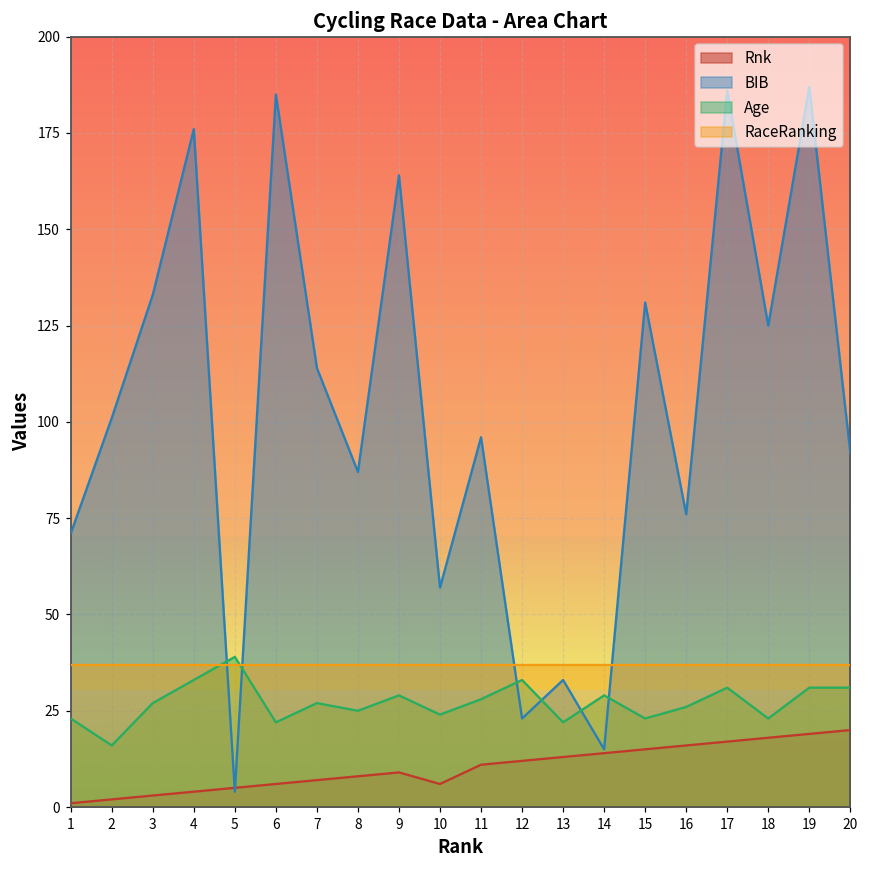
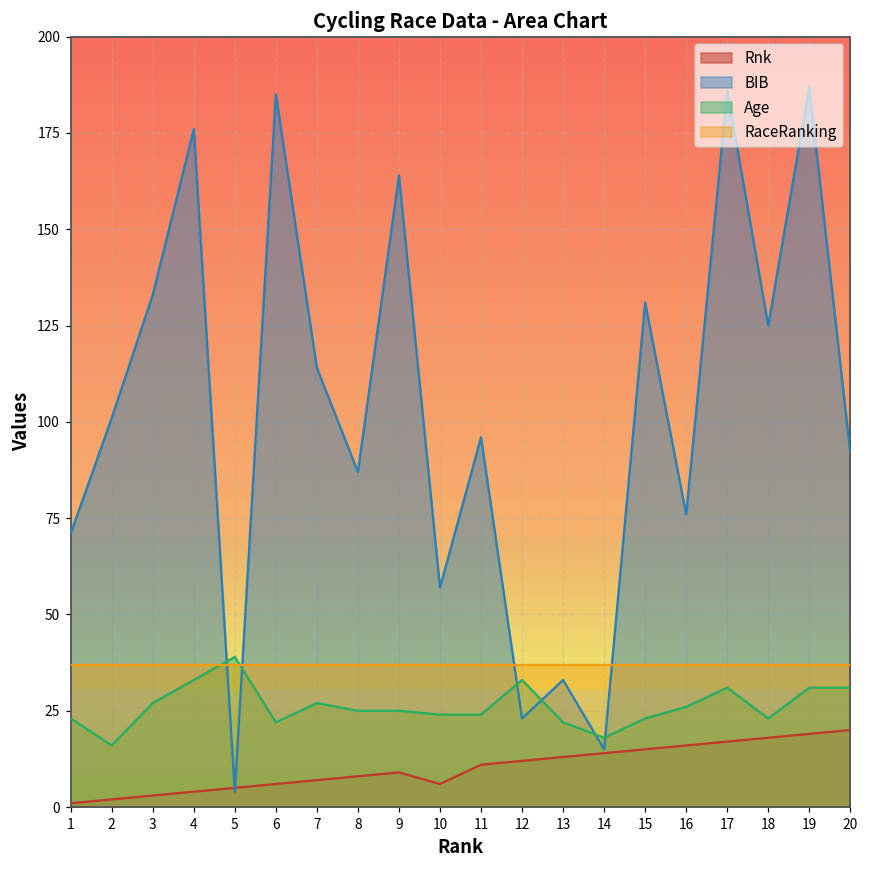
Age, 9: 29 -> 25
Age, 11: 28 -> 24
Age, 14: 29 -> 18
